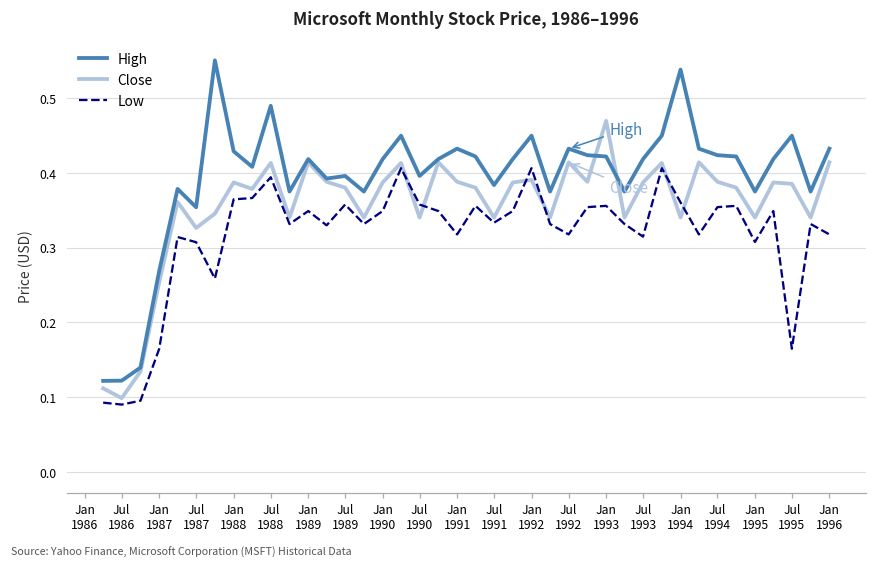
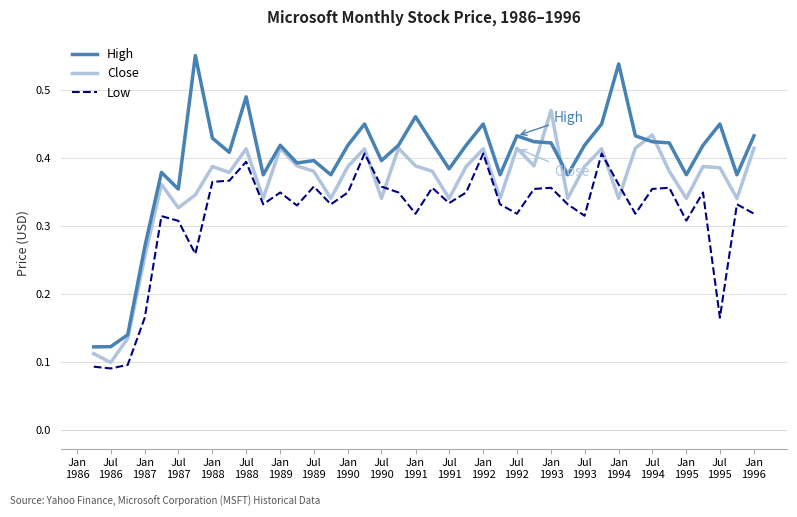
High, Jan 1991: 0.43 -> 0.46
Close, Jan 1992: 0.39 -> 0.41
Close, Jul 1994: 0.39 -> 0.43
